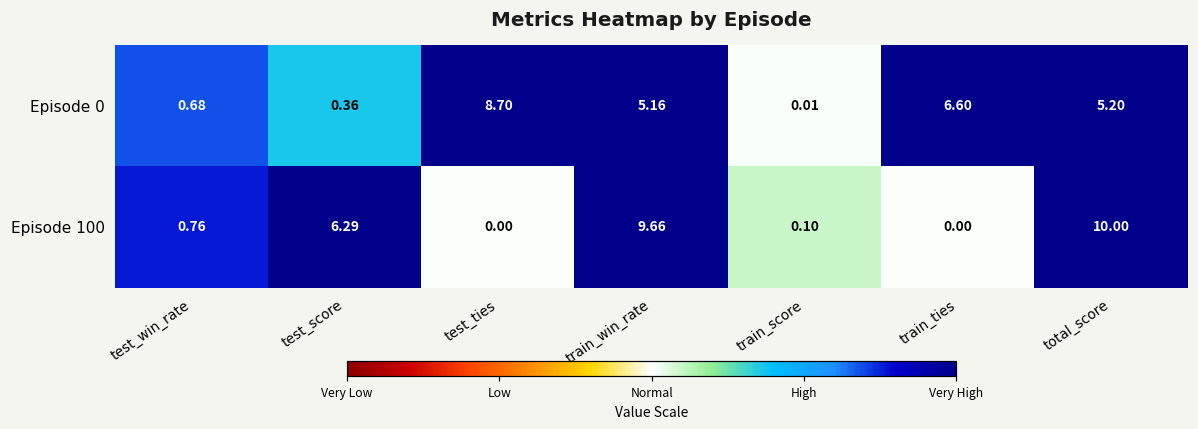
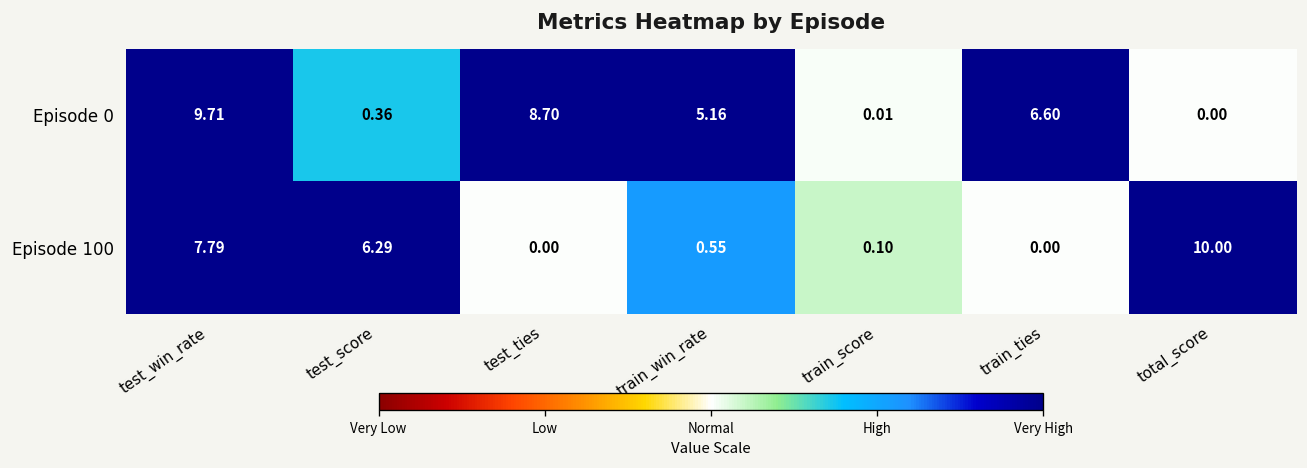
Episode 0, test_win_rate: 0.68 -> 9.71
Episode 0, total_score: 5.20 -> 0.00
Episode 100, test_win_rate: 0.76 -> 7.79
Episode 100, train_win_rate: 9.66 -> 0.55
